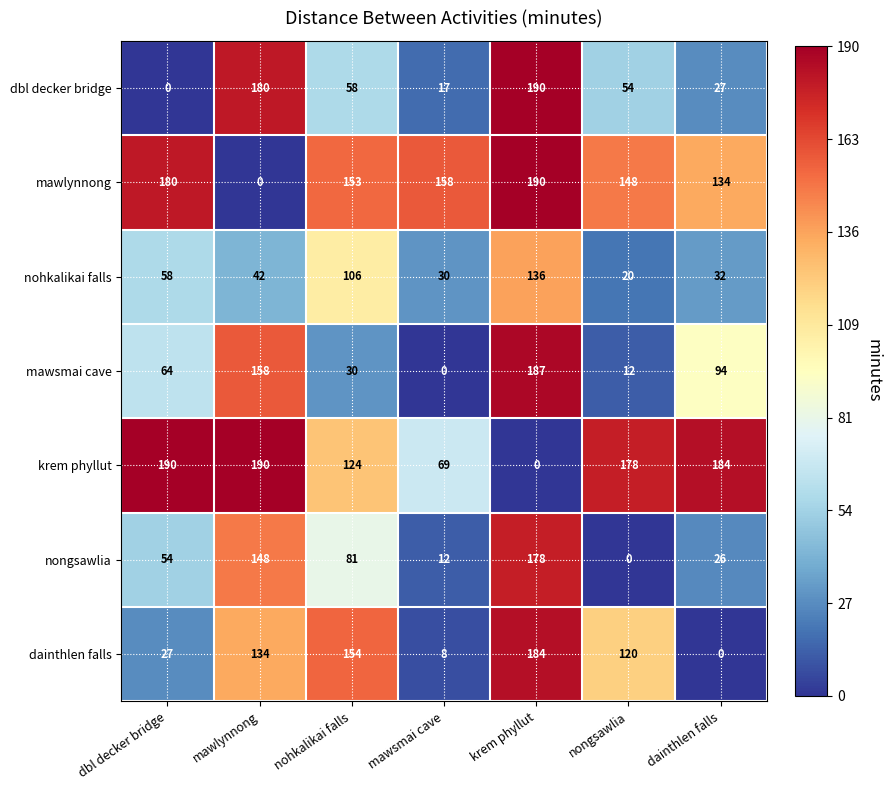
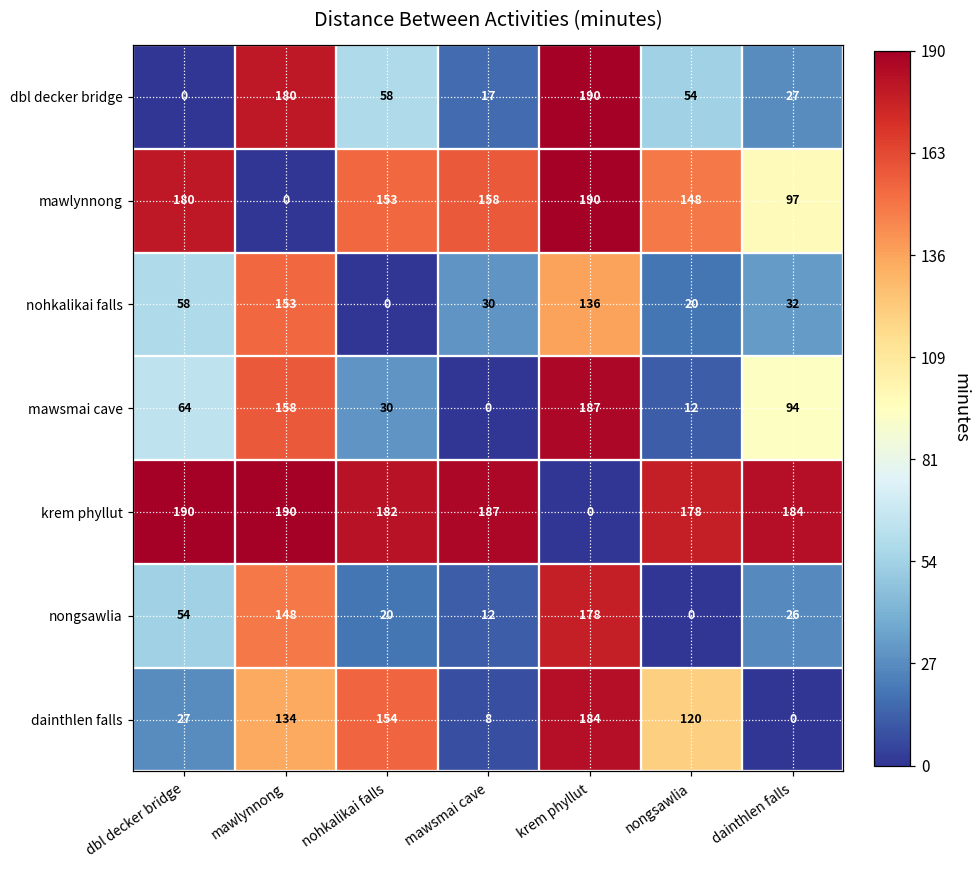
mawlynnong, dainthlen falls: 134 -> 97
nohkalikai falls, mawlynnong: 42 -> 153
nohkalikai falls, nohkalikai falls: 106 -> 0
krem phyllut, nohkalikai falls: 124 -> 182
krem phyllut, mawsmai cave: 69 -> 187
nongsawlia, nohkalikai falls: 81 -> 20
